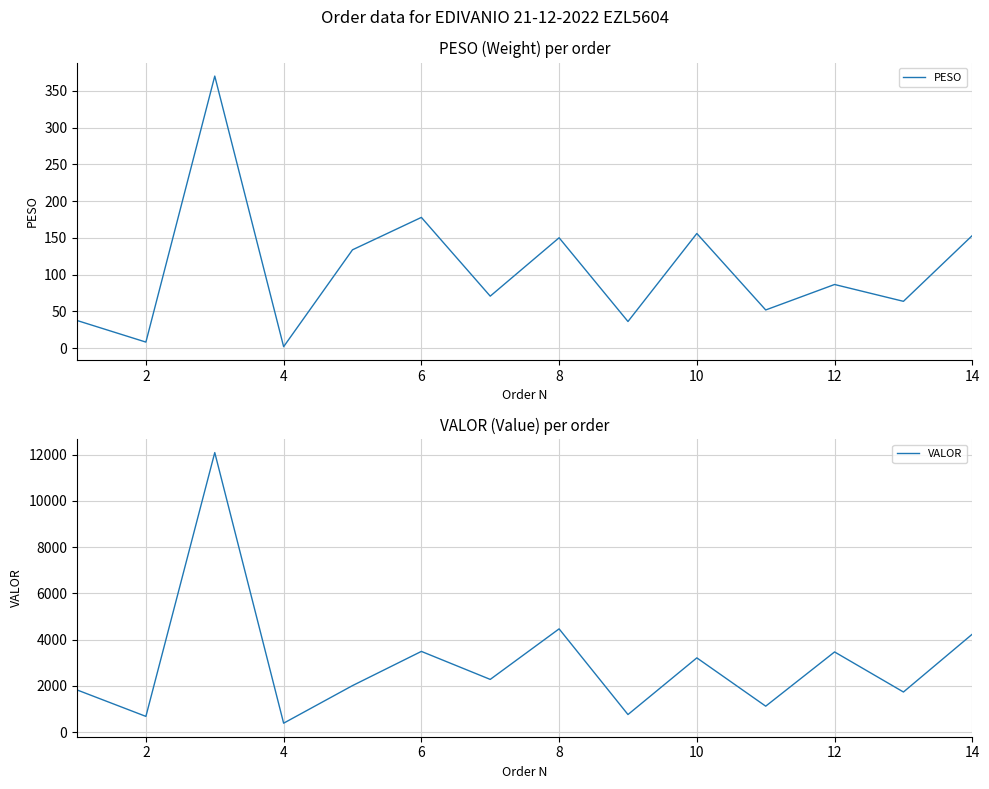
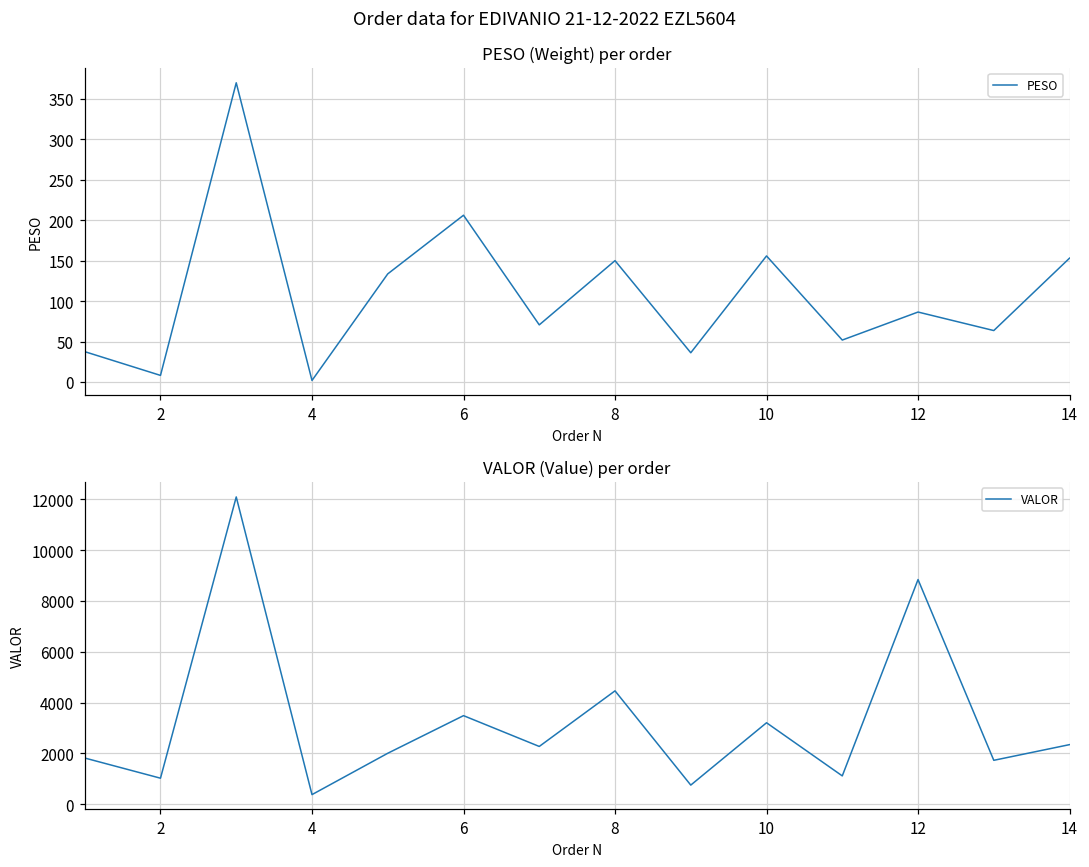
PESO (Weight) per order, 6: 180 -> 210
VALOR (Value) per order, 2: 700 -> 1000
VALOR (Value) per order, 12: 3500 -> 8800
VALOR (Value) per order, 14: 4200 -> 2300
